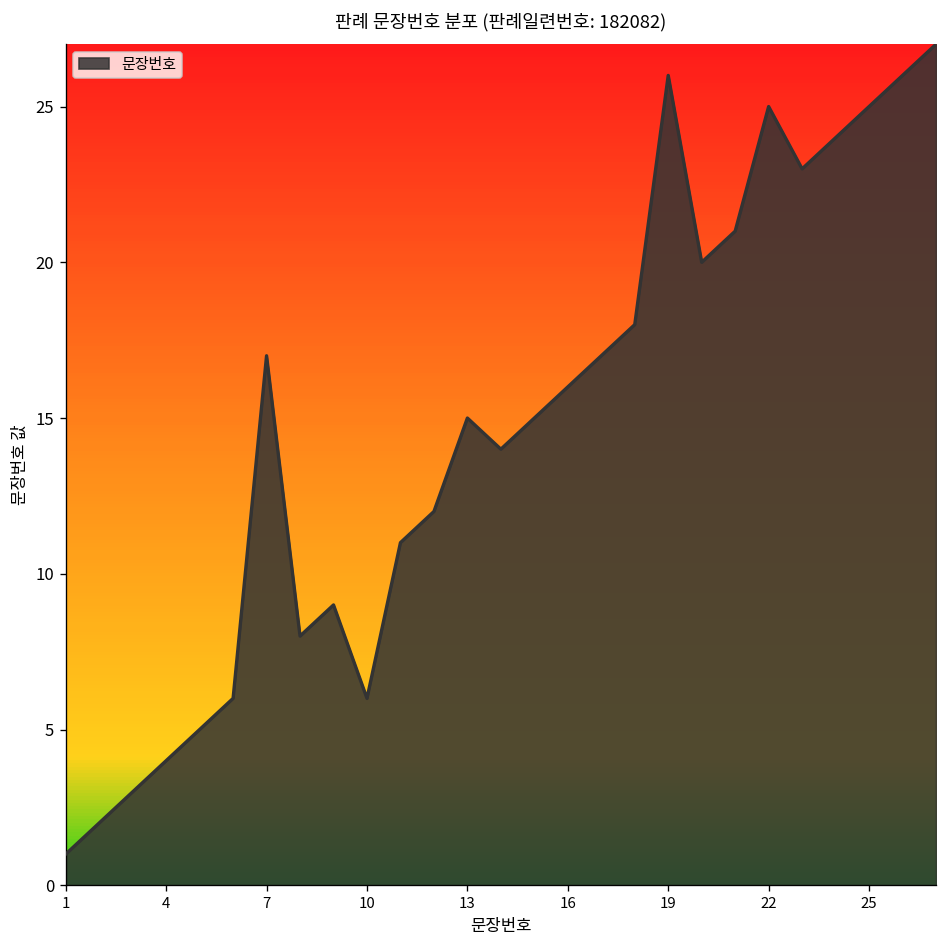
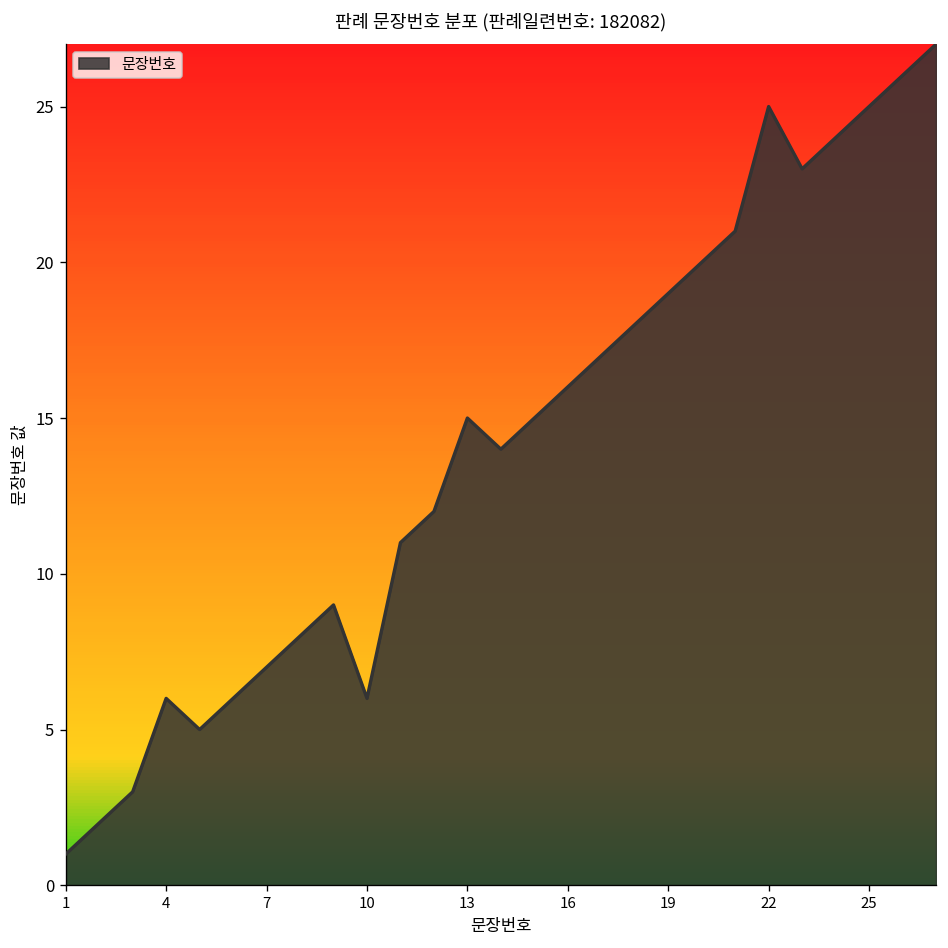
4: 4 -> 6
7: 17 -> 7
19: 26 -> 19
